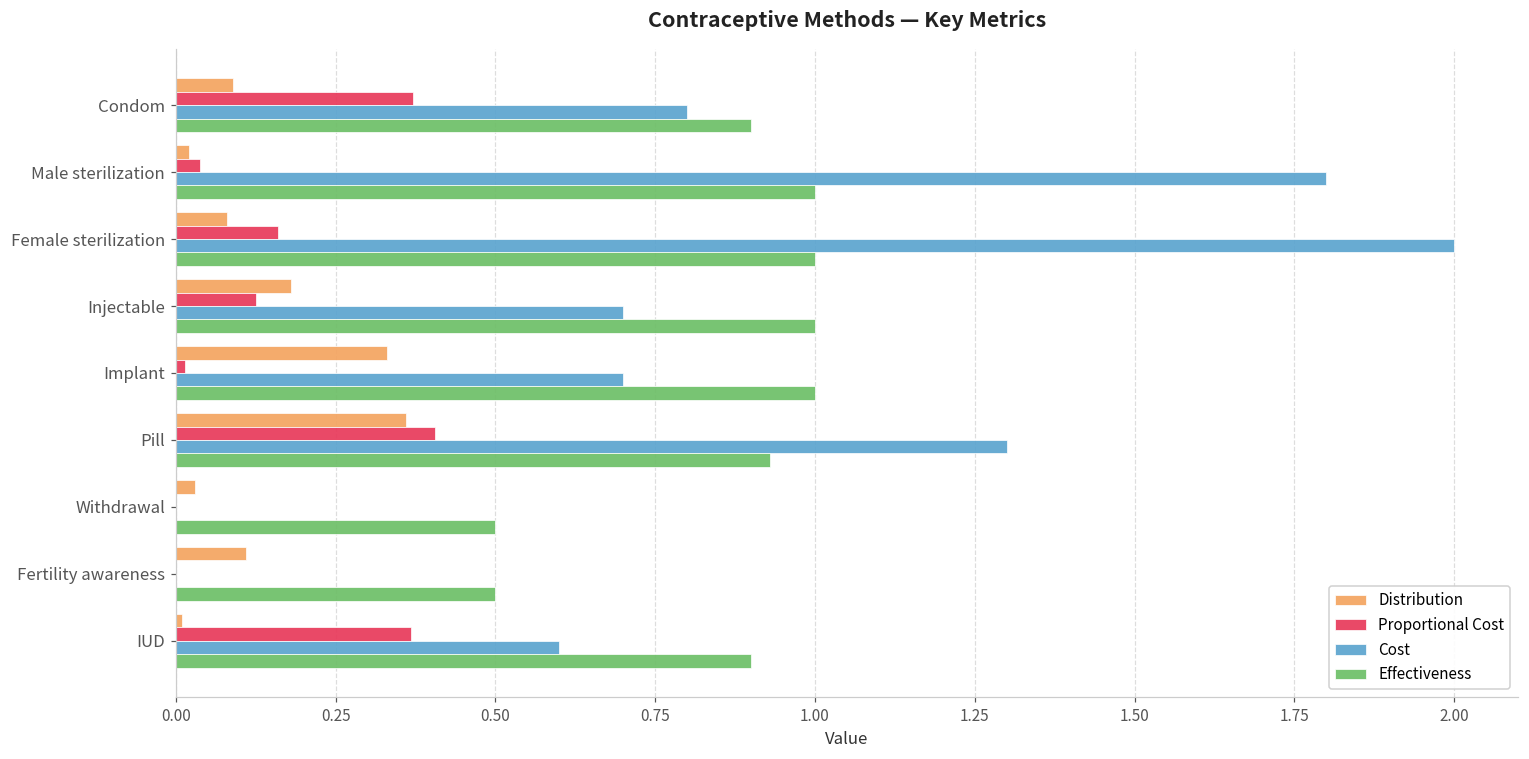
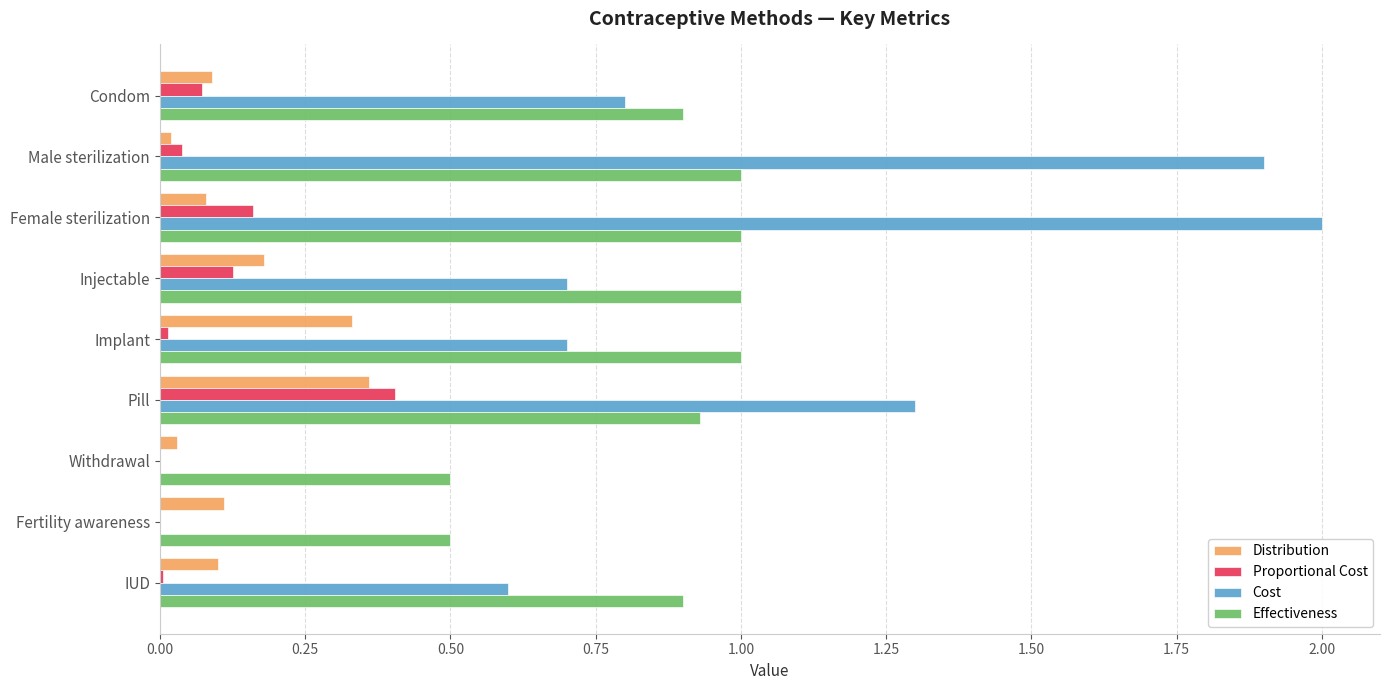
Proportional Cost, Condom: 0.37 -> 0.07
Cost, Male sterilization: 1.8 -> 1.9
Distribution, IUD: 0.01 -> 0.10
Proportional Cost, IUD: 0.37 -> 0.01
